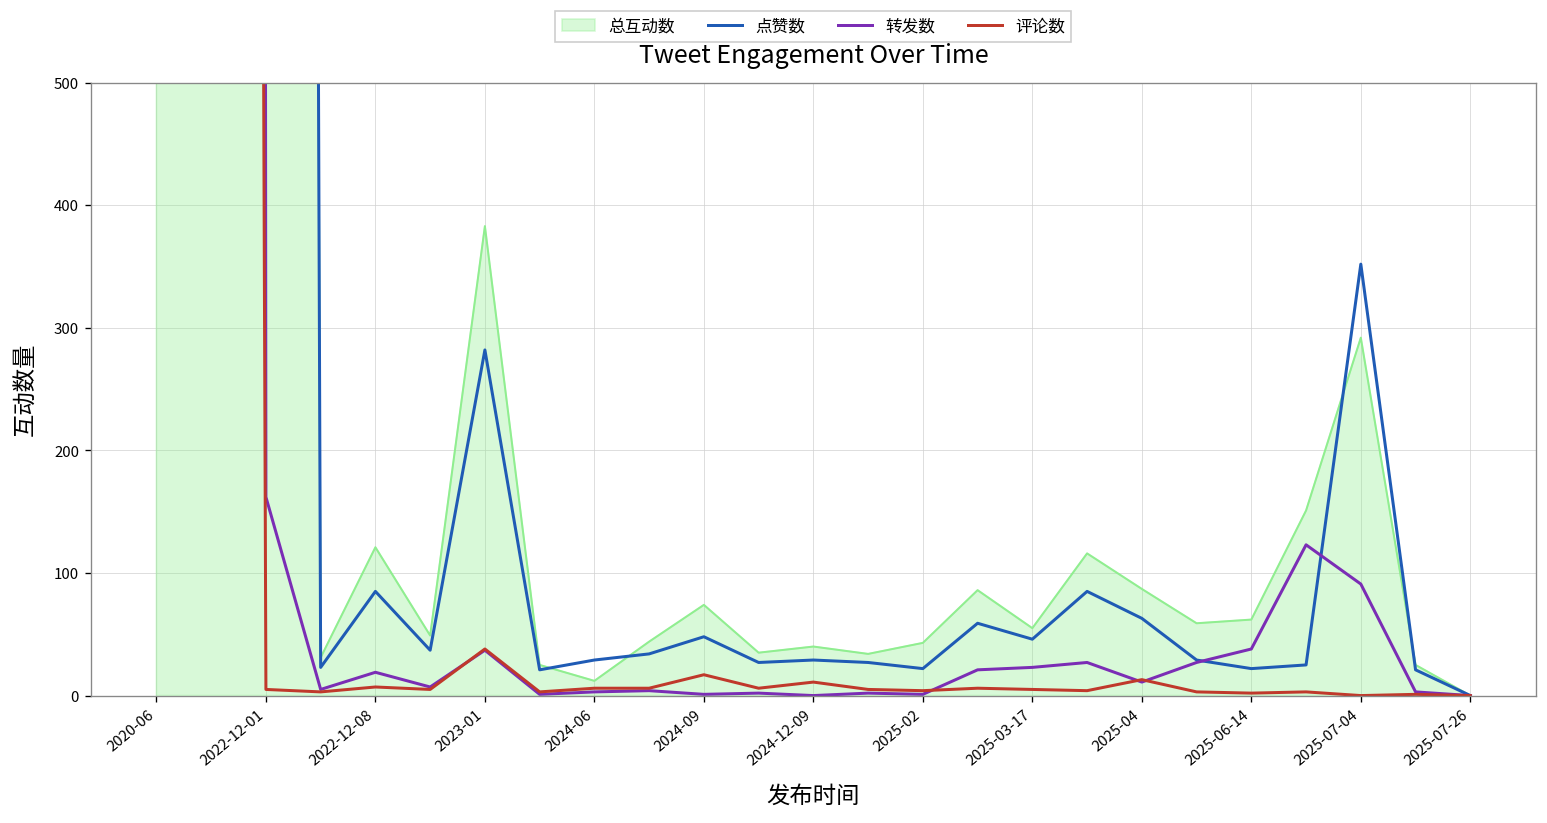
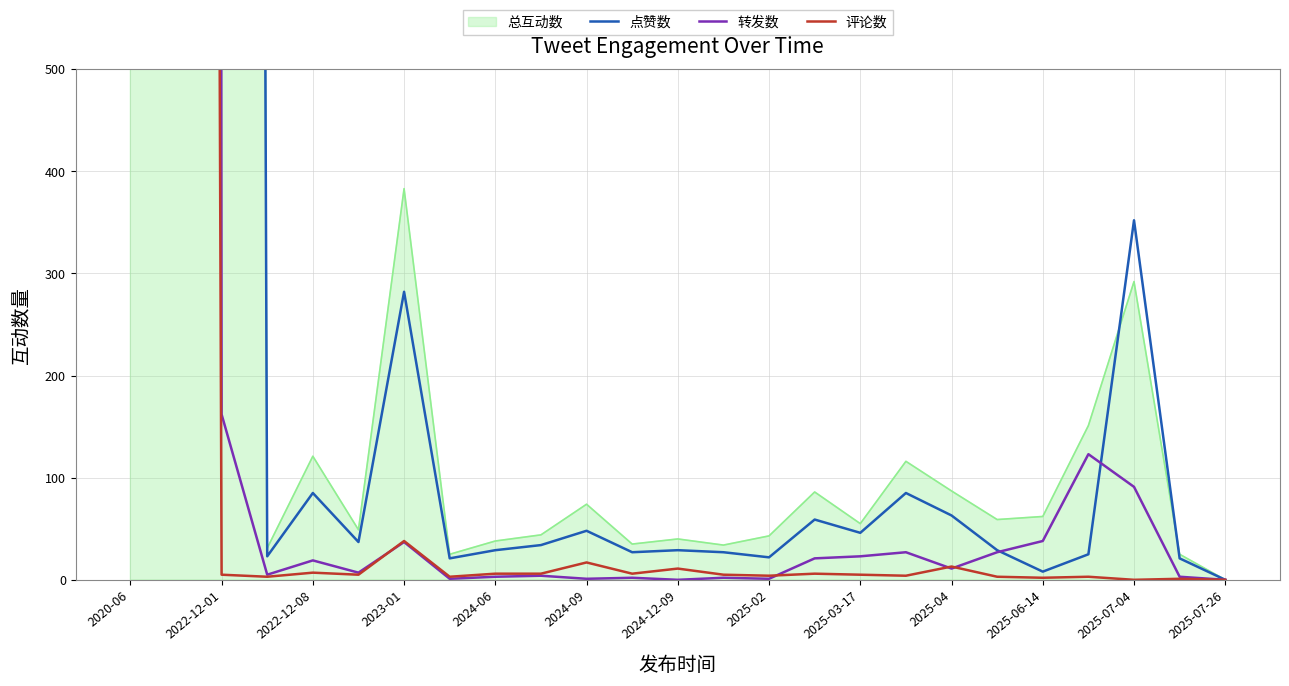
总互动数, 2024-06: 12 -> 38
点赞数, 2025-06-14: 22 -> 8
